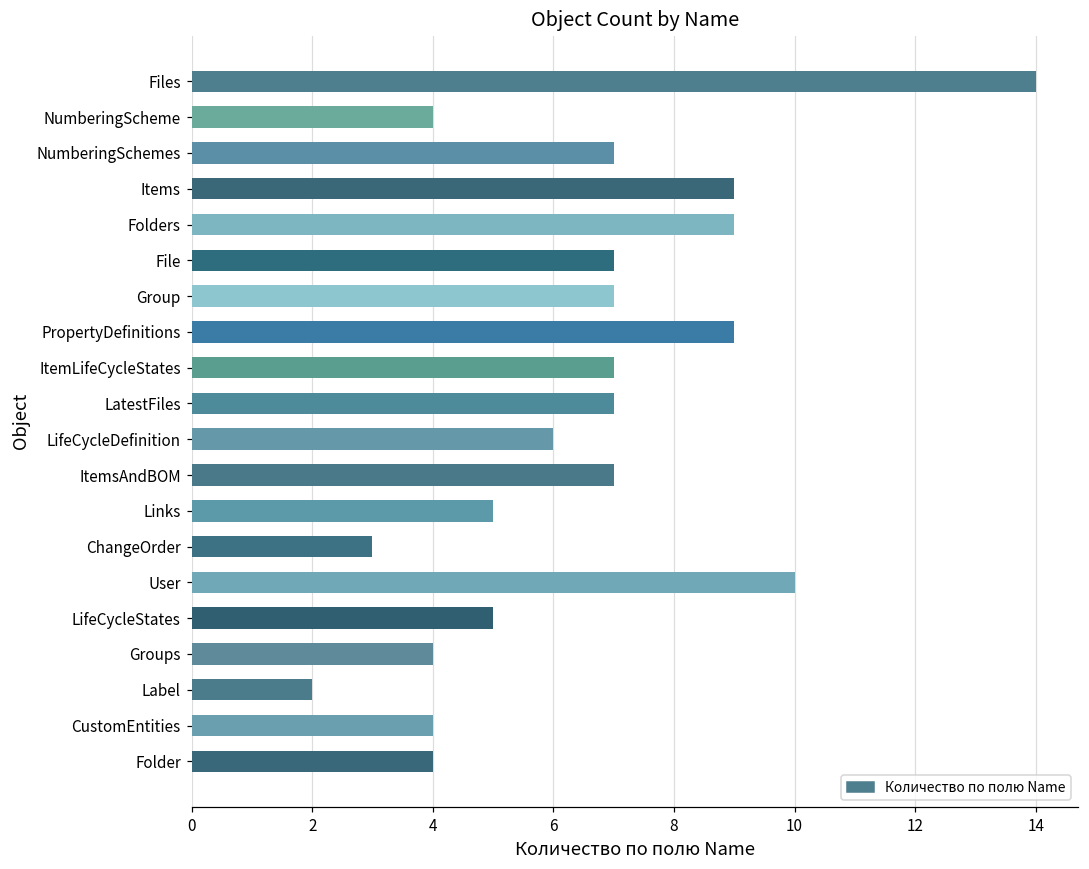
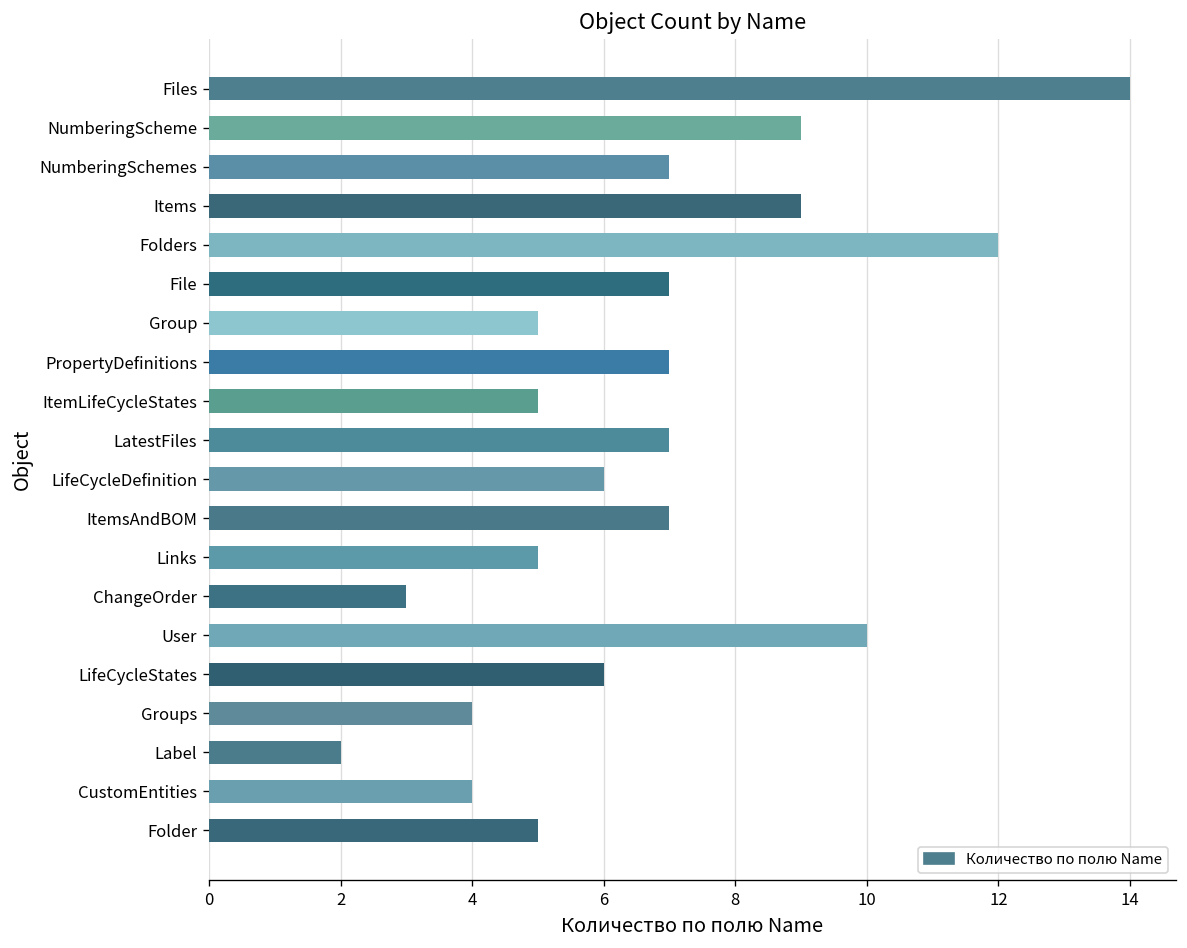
NumberingScheme: 4 -> 9
Folders: 9 -> 12
Group: 7 -> 5
PropertyDefinitions: 9 -> 7
ItemLifeCycleStates: 7 -> 5
LifeCycleStates: 5 -> 6
Folder: 4 -> 5
